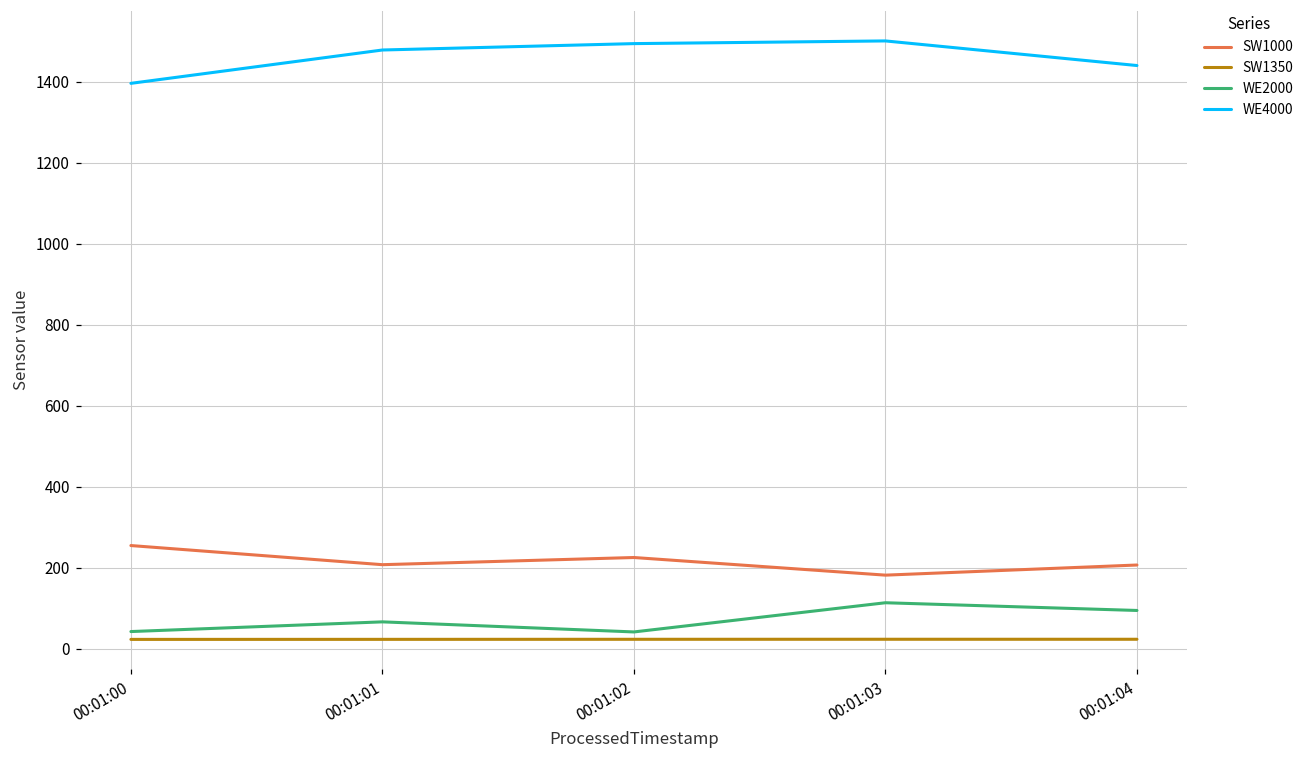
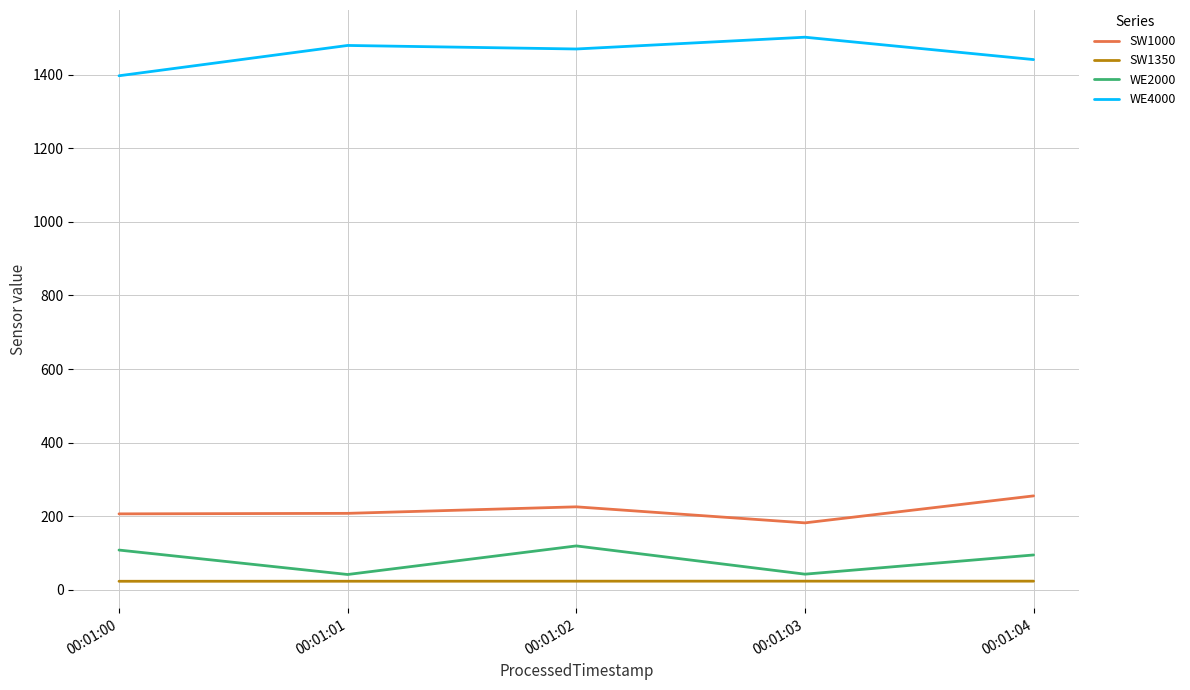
SW1000, 00:01:00: 260 -> 210
WE2000, 00:01:00: 40 -> 110
WE2000, 00:01:01: 70 -> 40
WE2000, 00:01:02: 40 -> 120
WE4000, 00:01:02: 1490 -> 1470
WE2000, 00:01:03: 110 -> 40
SW1000, 00:01:04: 210 -> 260
